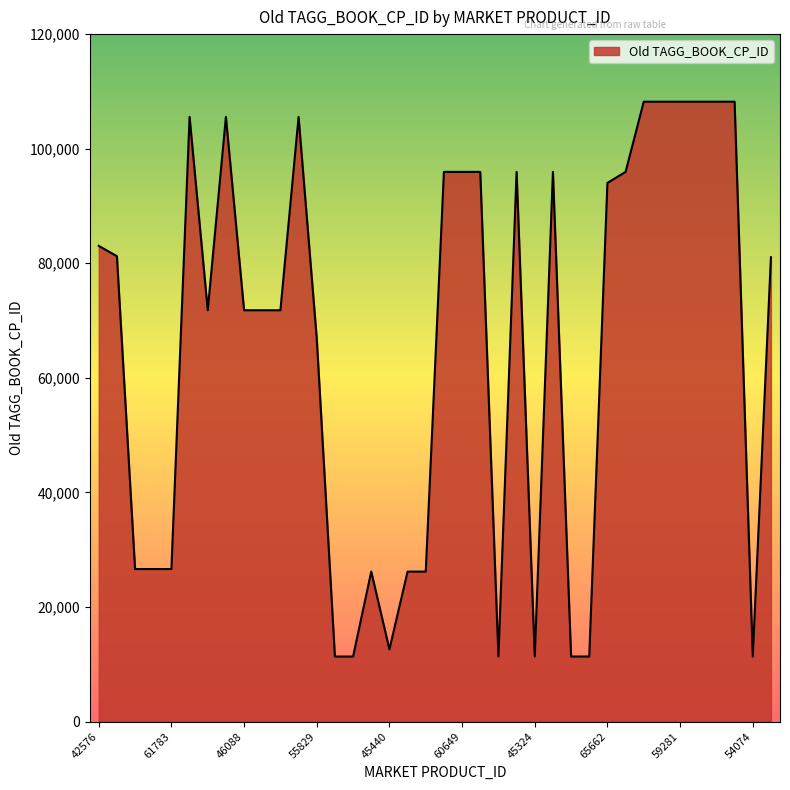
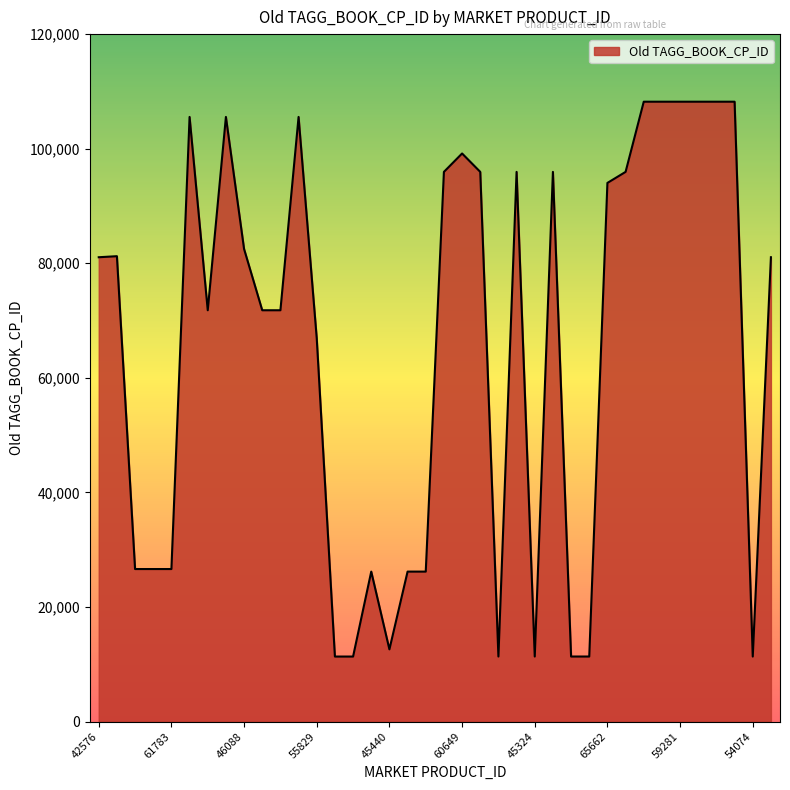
42576: 83,000 -> 81,000
46088: 72,000 -> 82,000
60649: 96,000 -> 99,000
